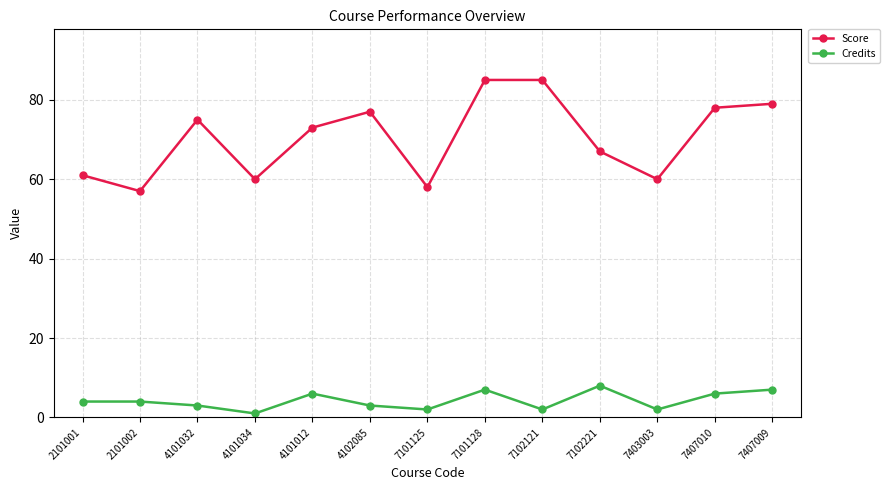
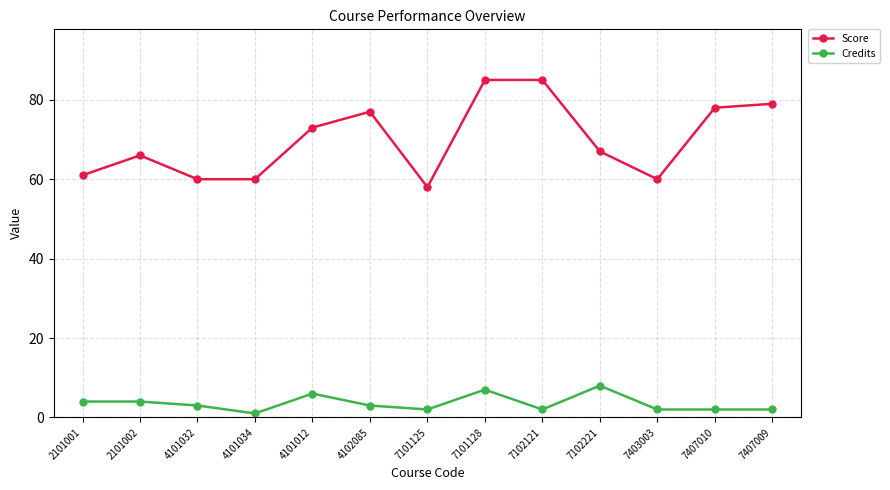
Score, 2101002: 57 -> 66
Score, 4101032: 75 -> 60
Credits, 7407010: 6 -> 2
Credits, 7407009: 7 -> 2
